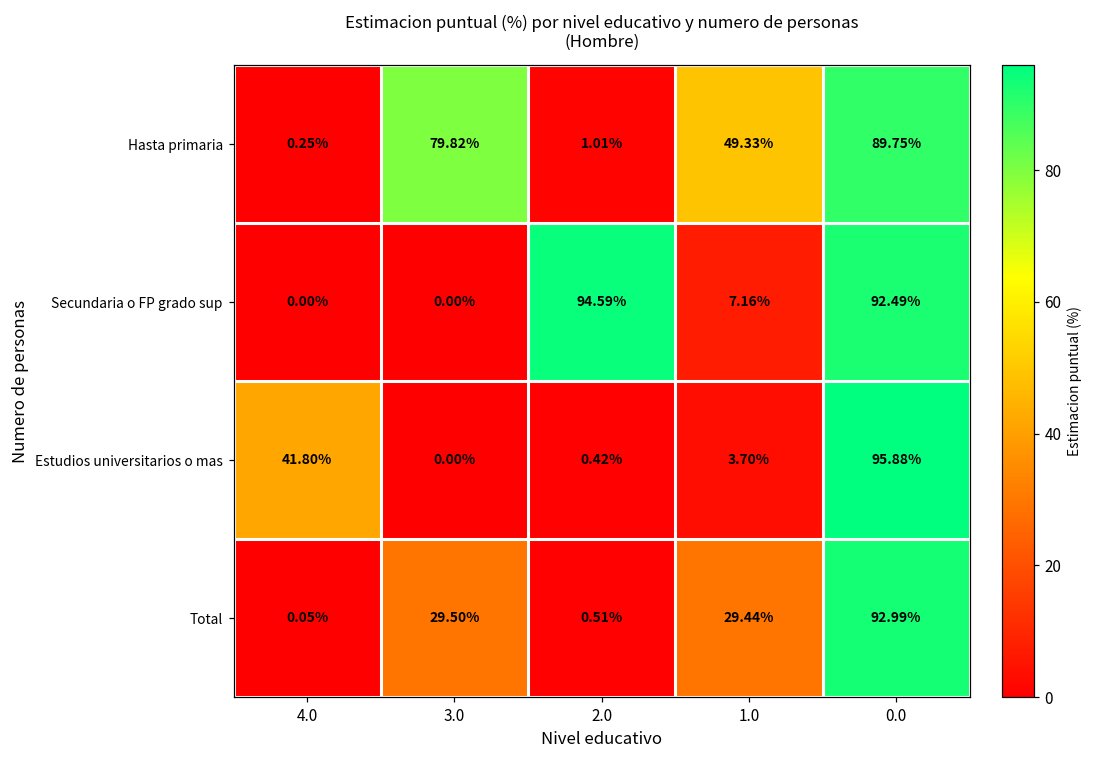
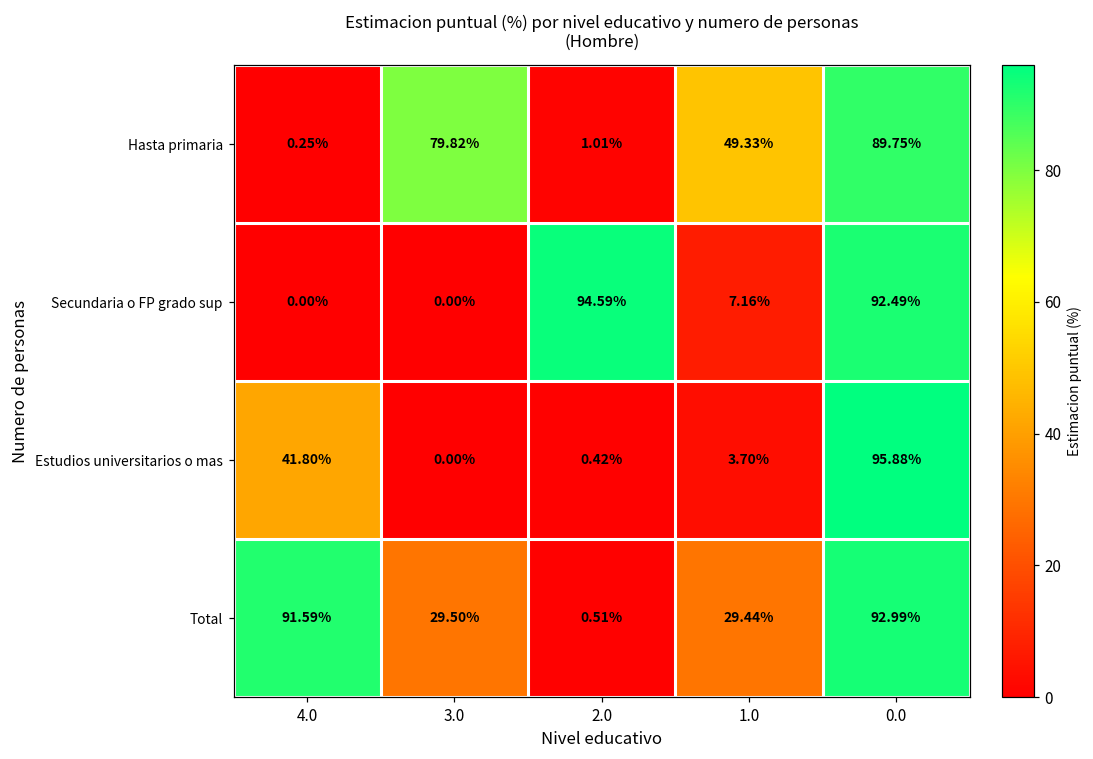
Total, 4.0: 0.05% -> 91.59%
